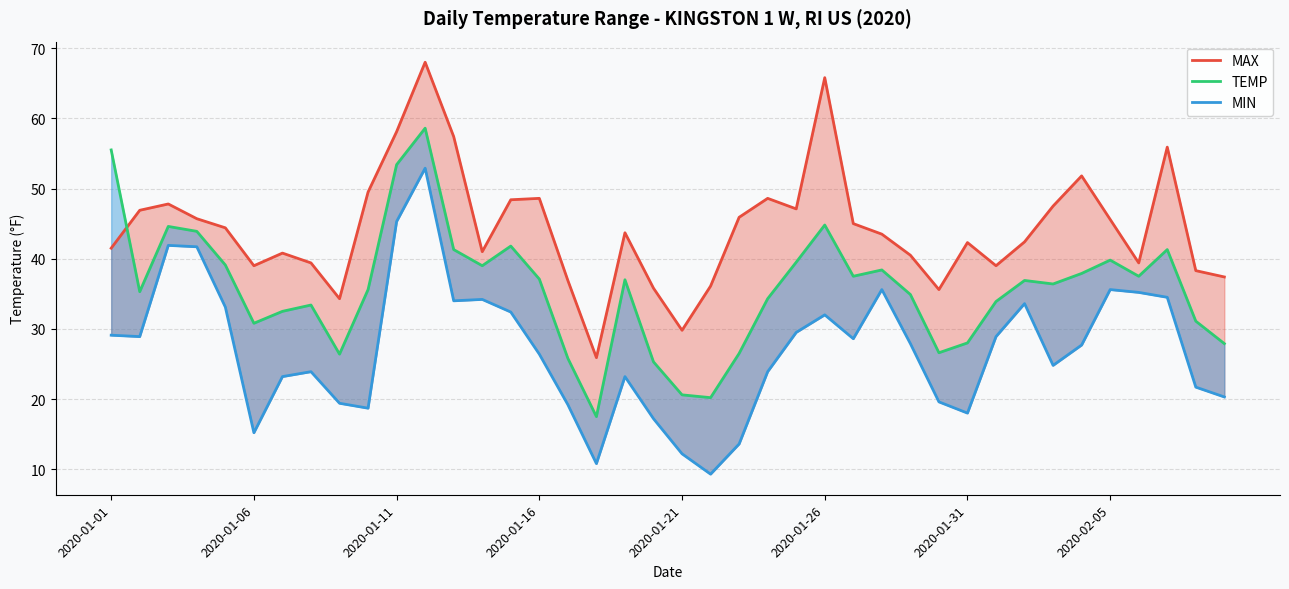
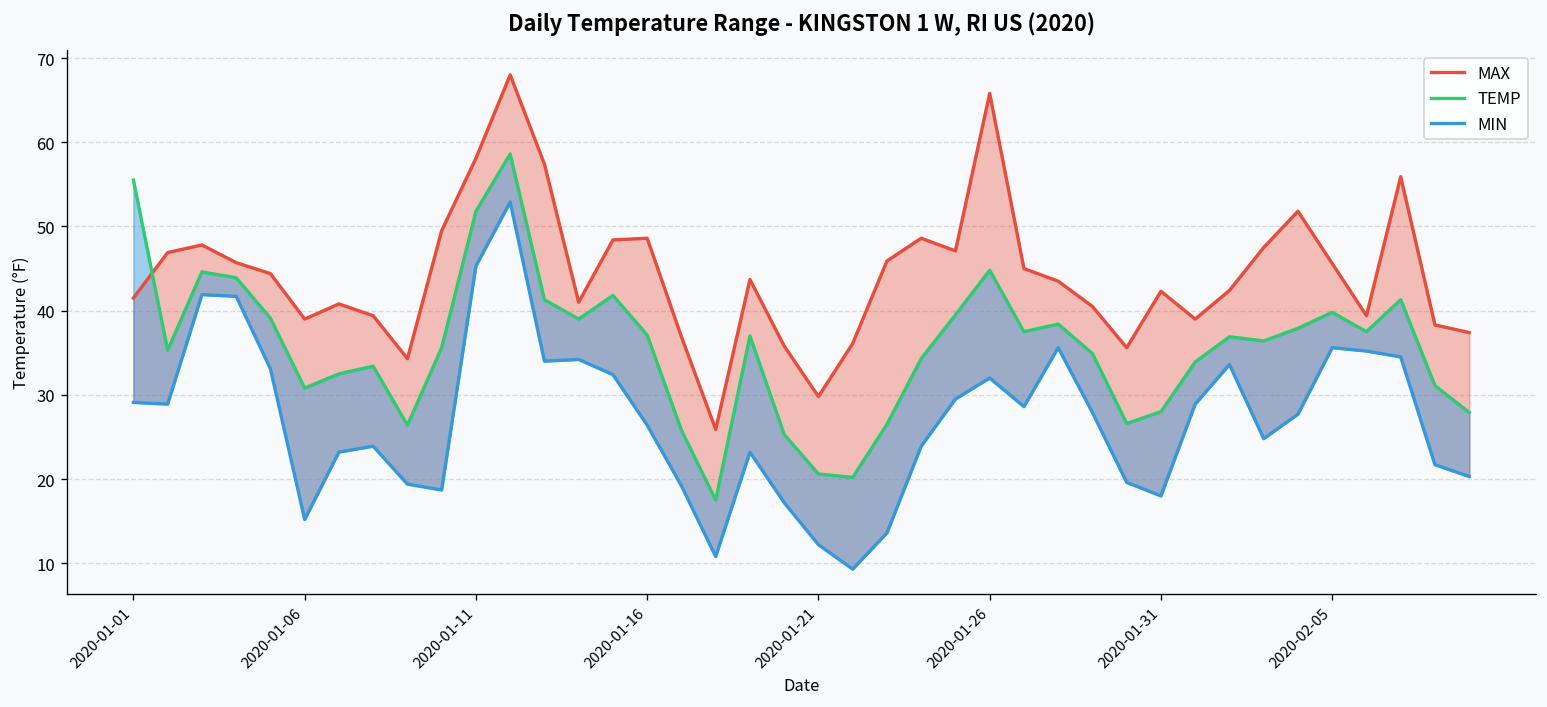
TEMP, 2020-01-11: 53 -> 52
